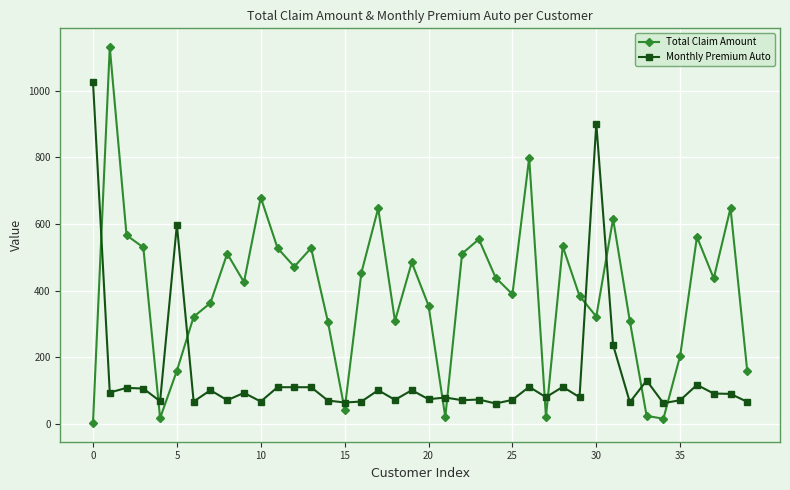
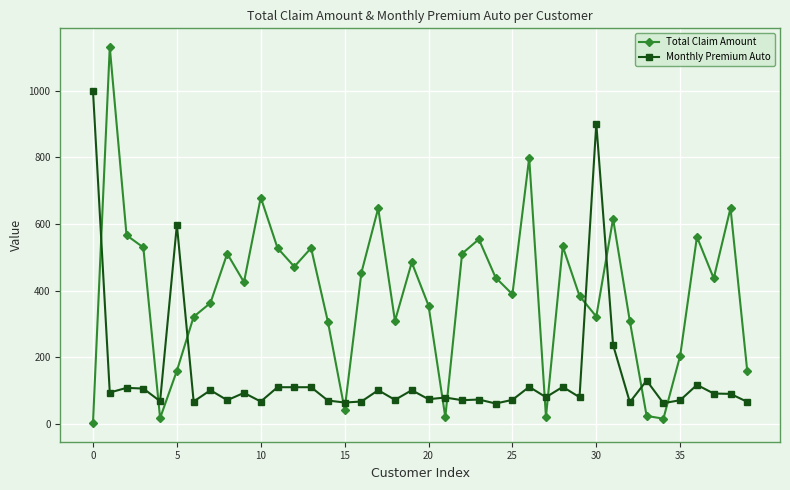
Monthly Premium Auto, 0: 1030 -> 1000
